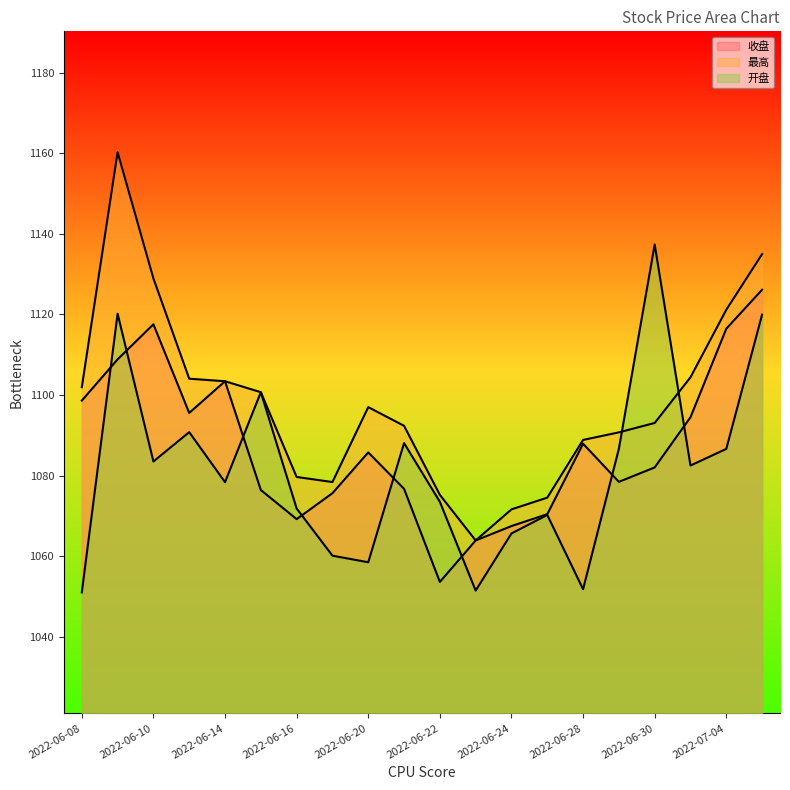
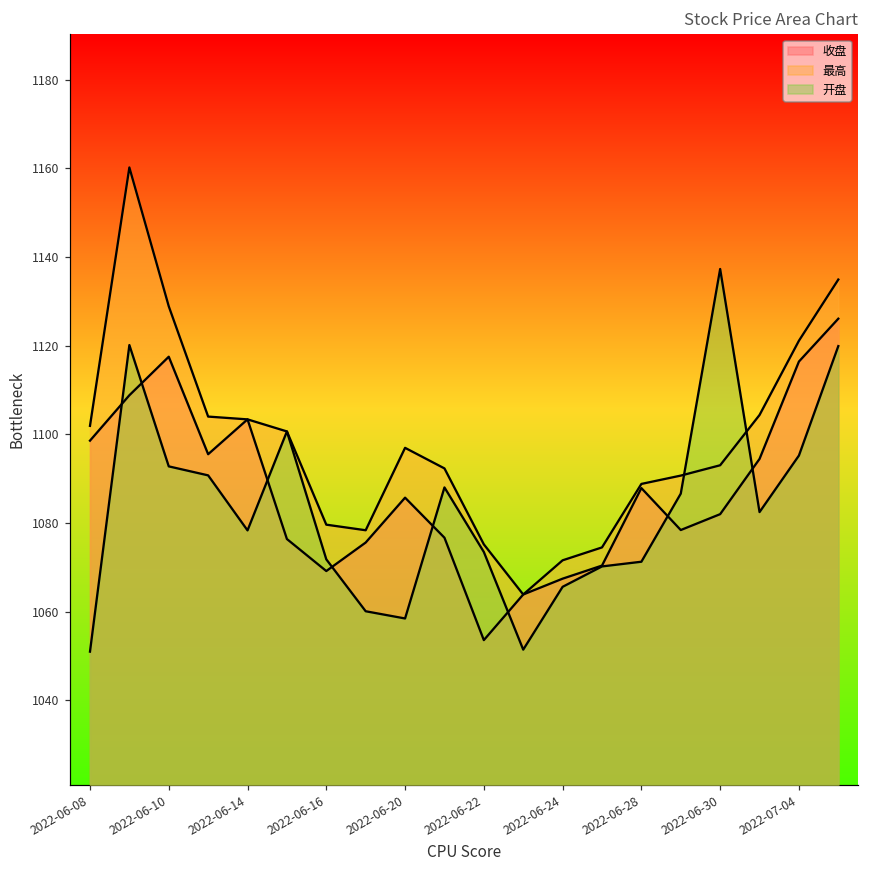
开盘, 2022-06-10: 1084 -> 1093
开盘, 2022-06-28: 1052 -> 1071
开盘, 2022-07-04: 1087 -> 1095
